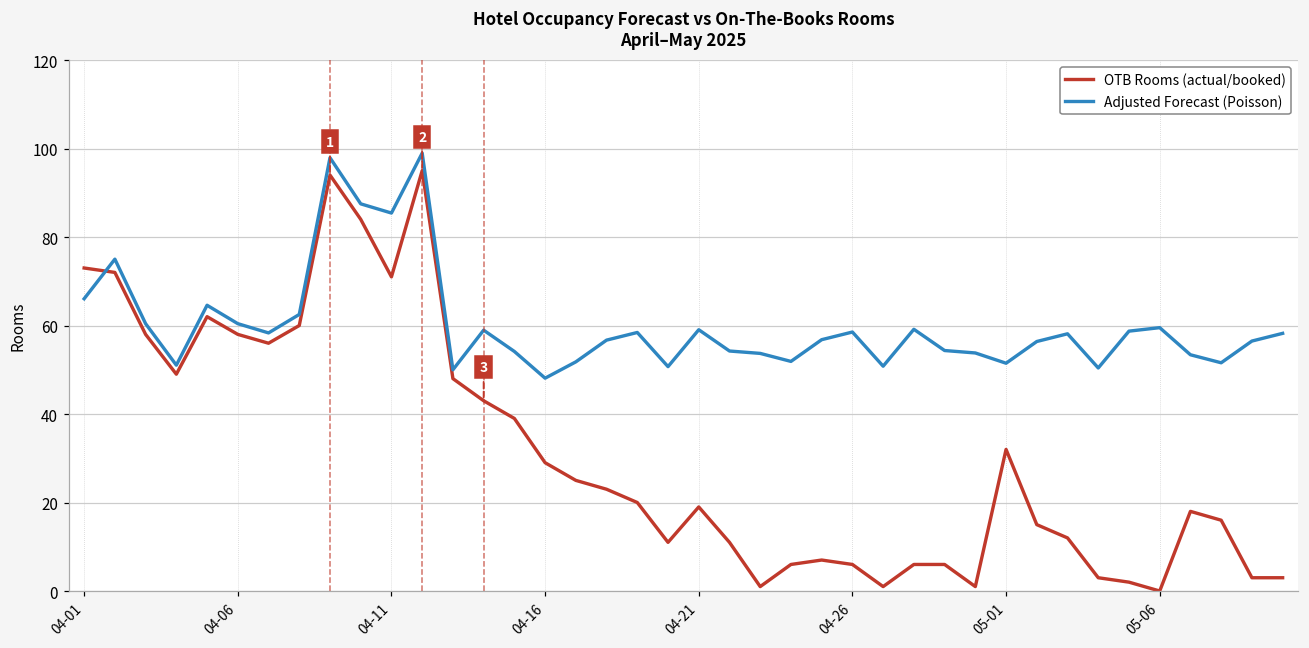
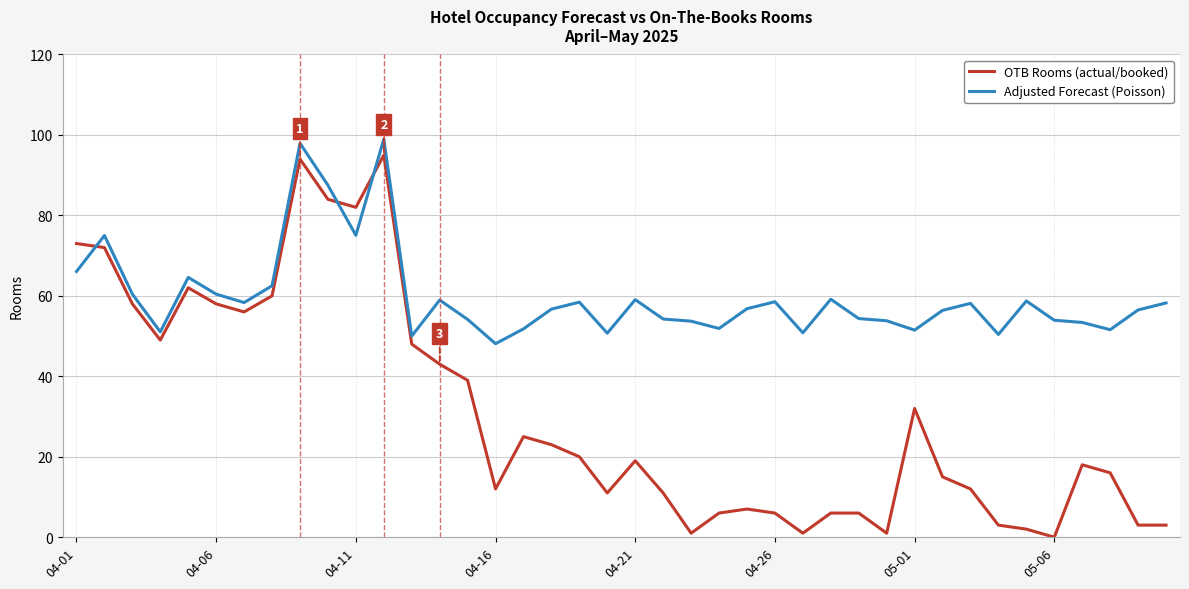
OTB Rooms (actual/booked), 04-11: 71 -> 82
Adjusted Forecast (Poisson), 04-11: 85 -> 75
OTB Rooms (actual/booked), 04-16: 29 -> 12
Adjusted Forecast (Poisson), 05-06: 60 -> 54
